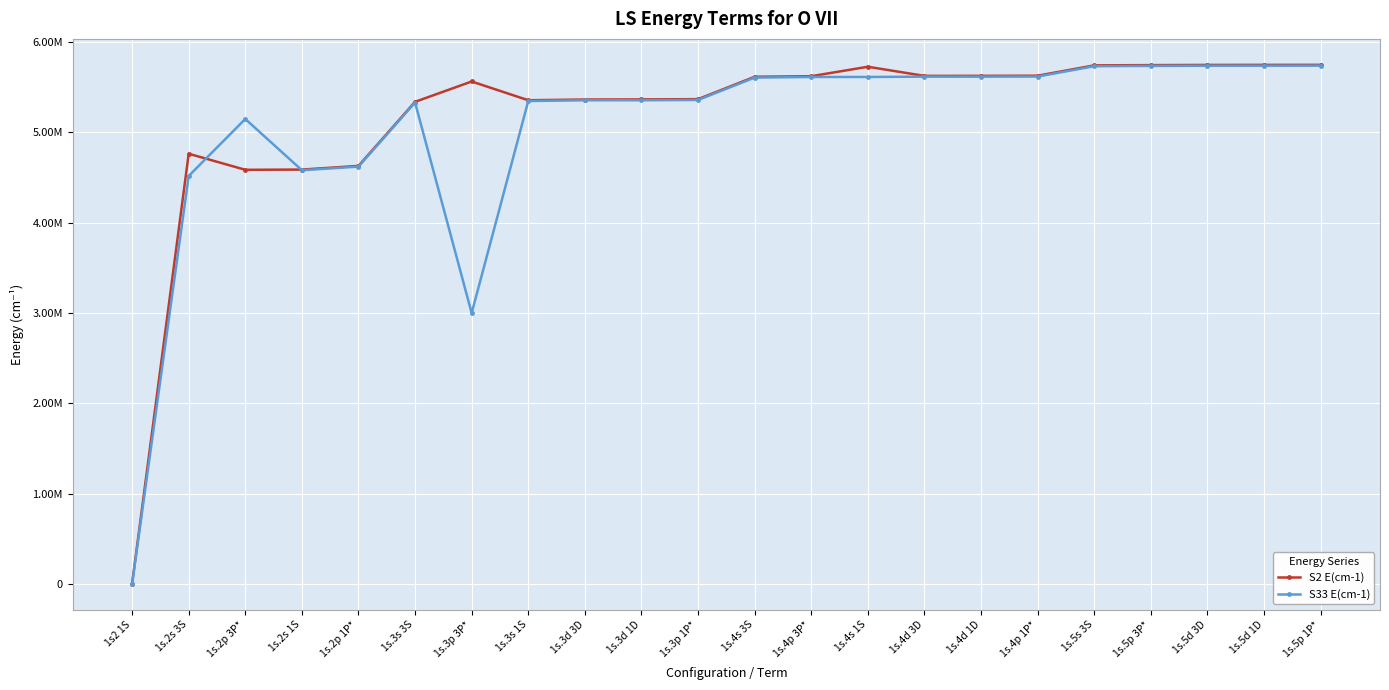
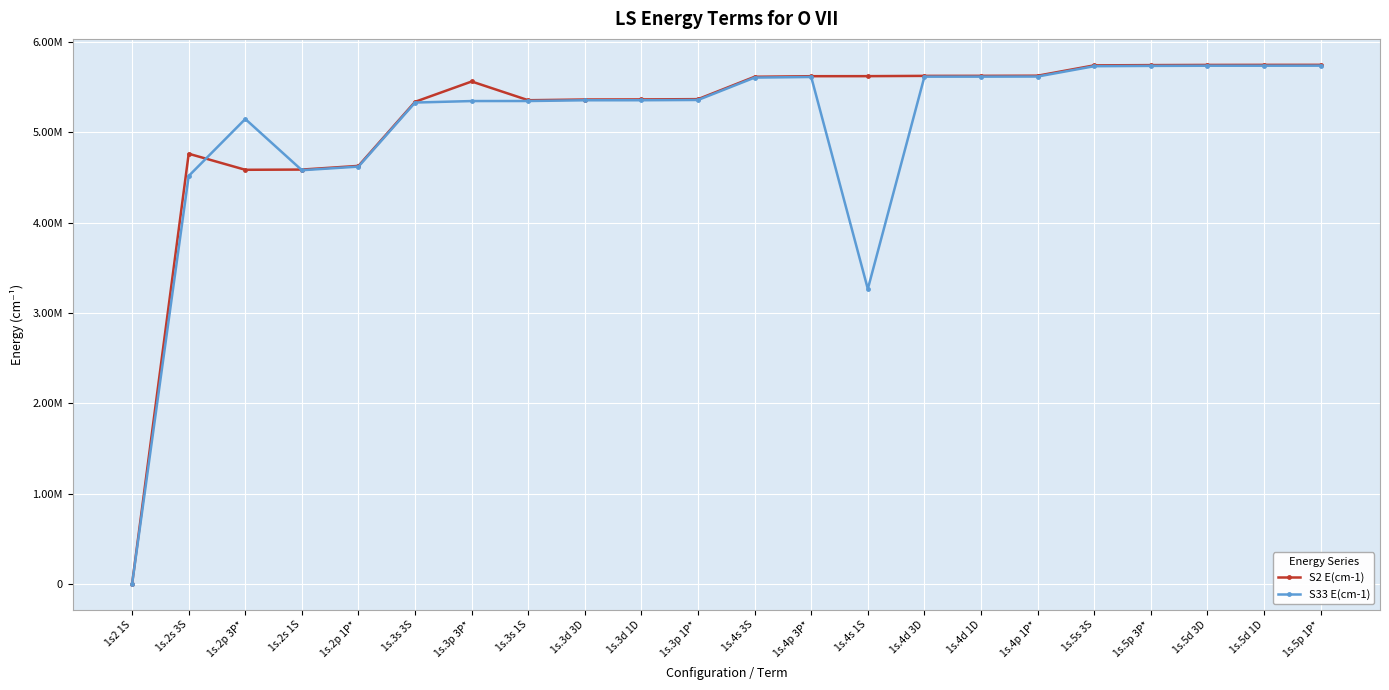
S33 E(cm-1), 1s.3p 3P*: 3000000 -> 5300000
S2 E(cm-1), 1s.4s 1S: 5700000 -> 5600000
S33 E(cm-1), 1s.4s 1S: 5600000 -> 3300000
